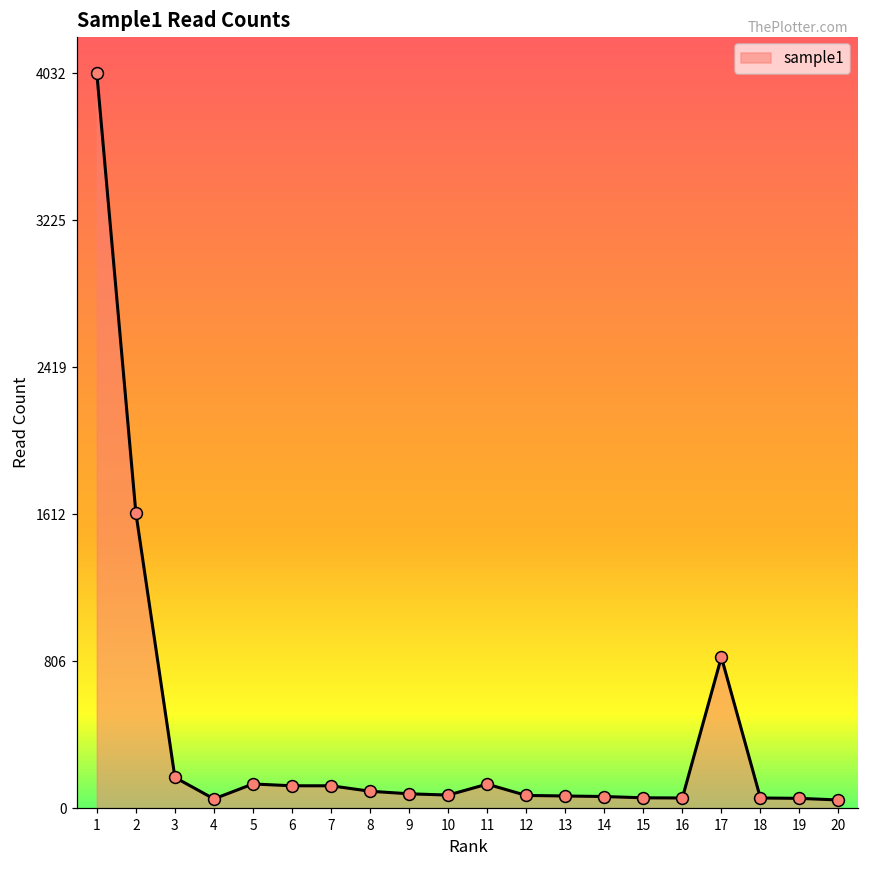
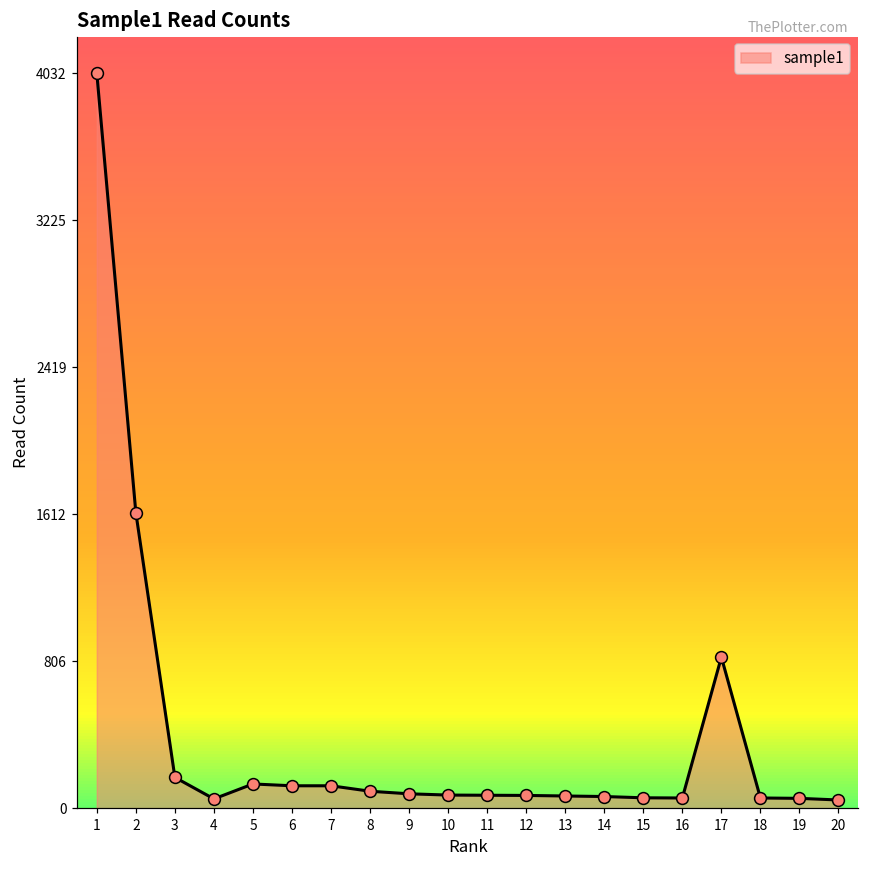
11: 130 -> 70
